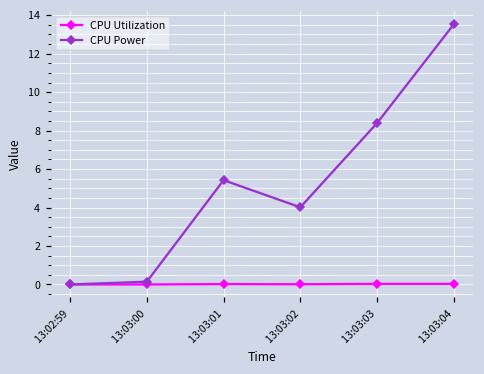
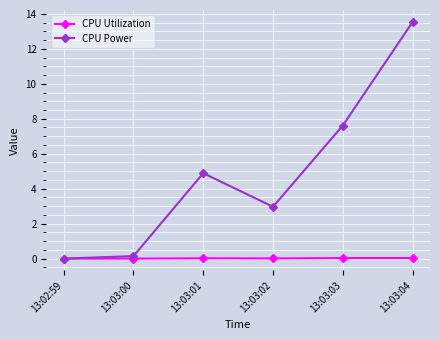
CPU Power, 13:03:01: 5.4 -> 4.9
CPU Power, 13:03:02: 4.0 -> 3.0
CPU Power, 13:03:03: 8.4 -> 7.6
